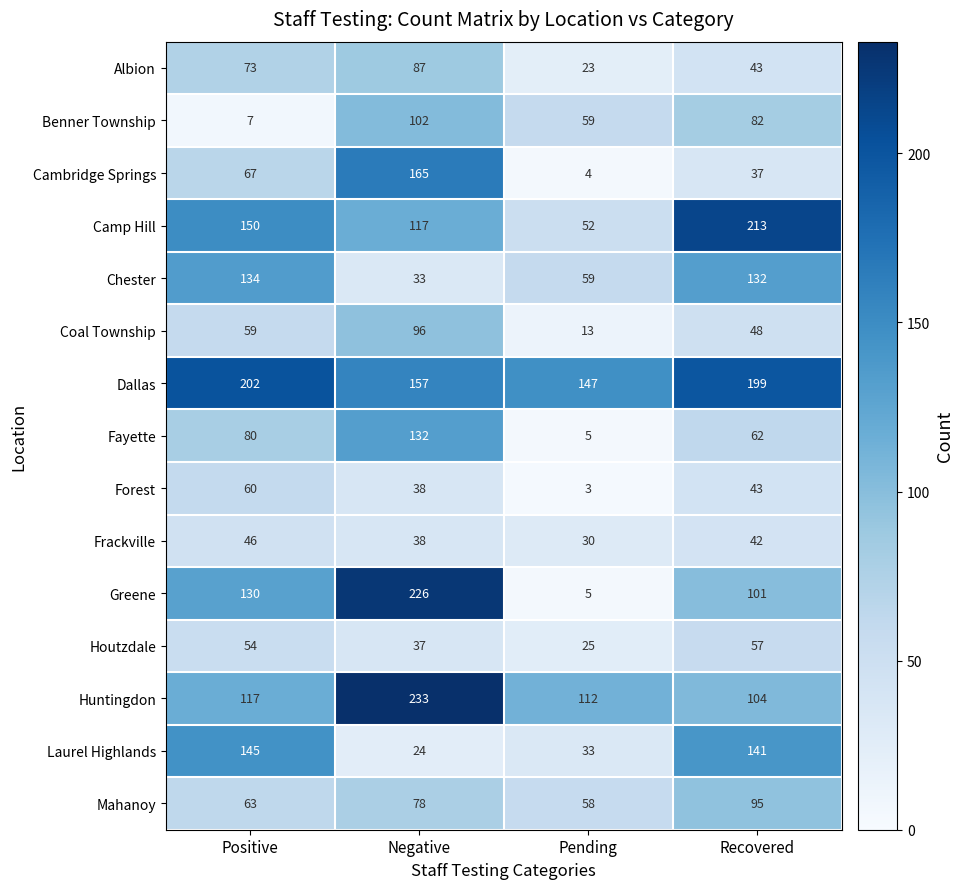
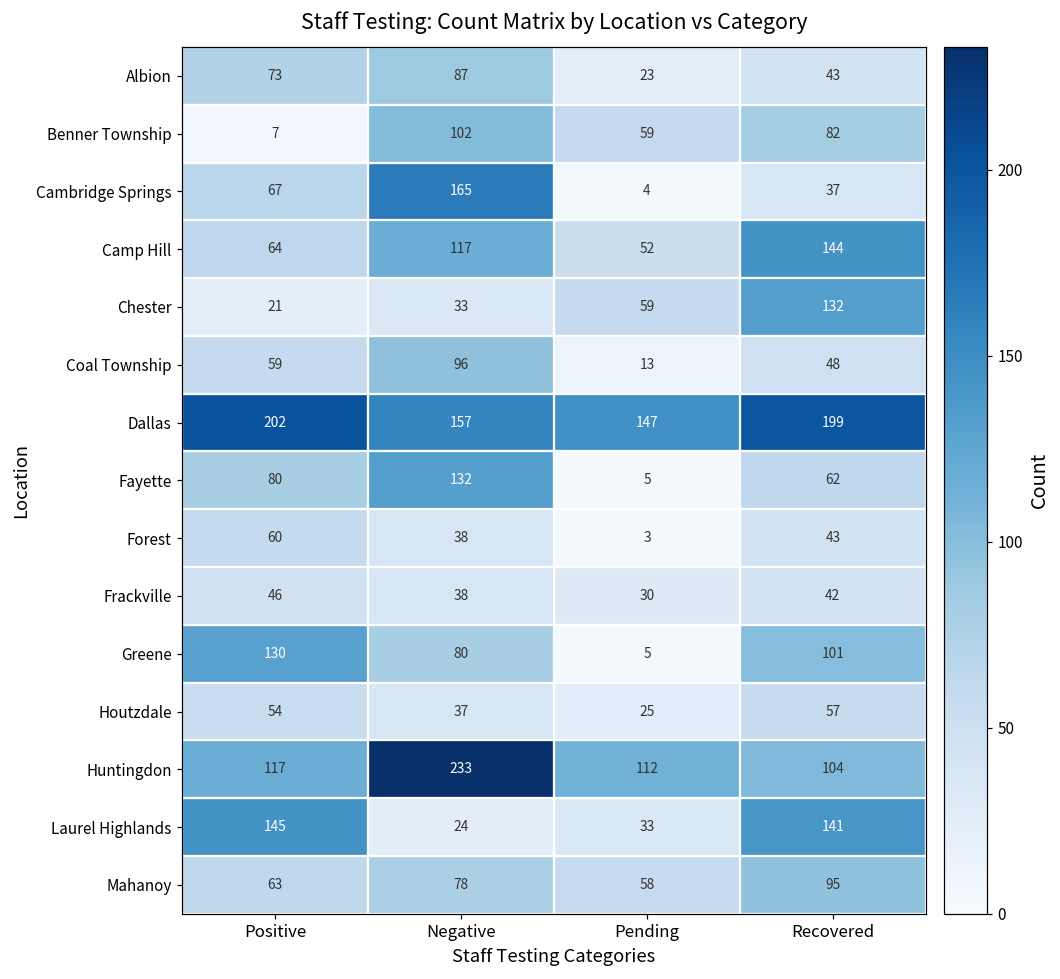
Camp Hill, Positive: 150 -> 64
Camp Hill, Recovered: 213 -> 144
Chester, Positive: 134 -> 21
Greene, Negative: 226 -> 80
